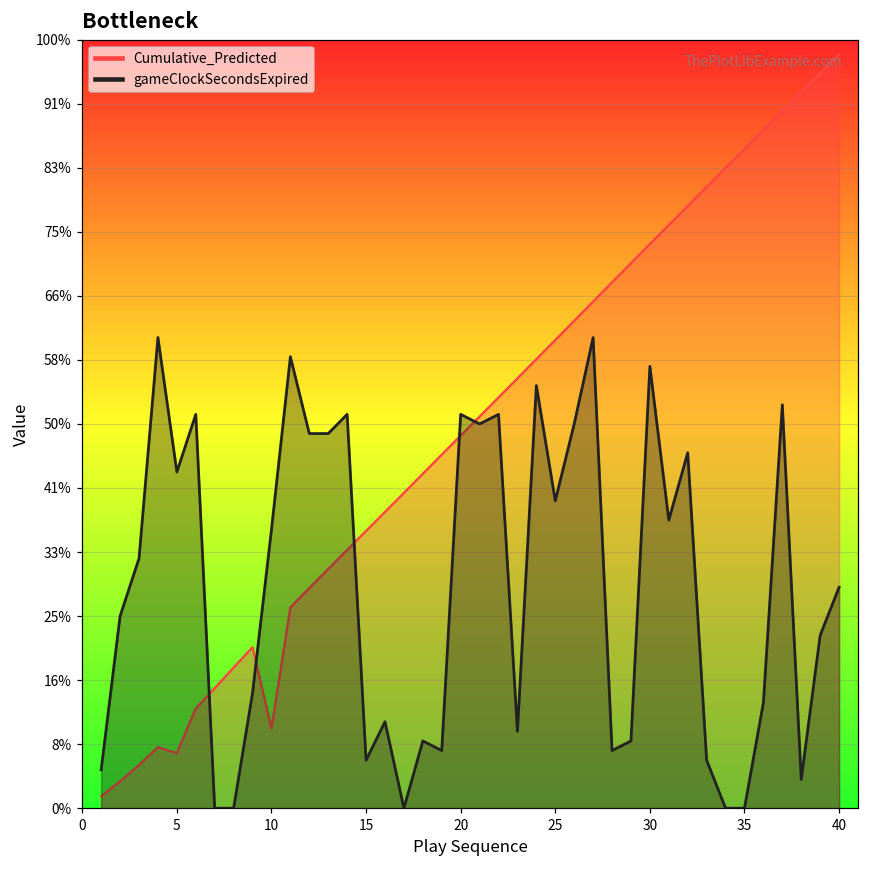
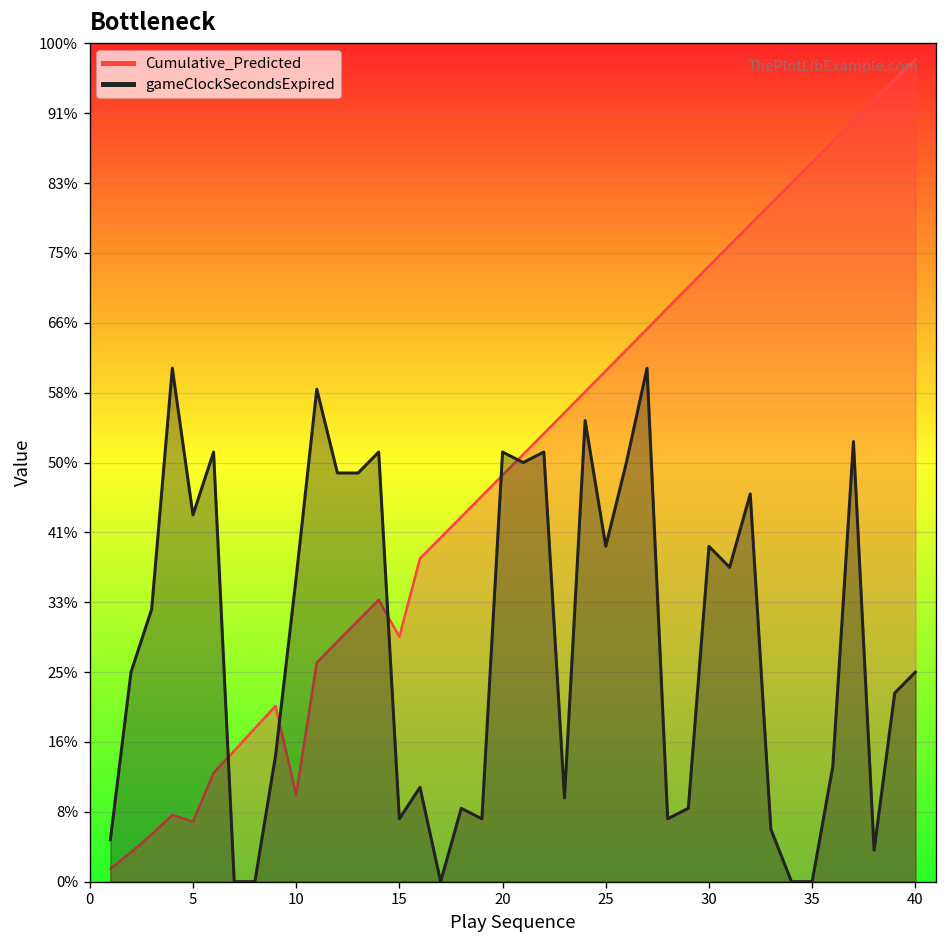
Cumulative_Predicted, 15: 36% -> 29%
gameClockSecondsExpired, 15: 6% -> 8%
gameClockSecondsExpired, 30: 58% -> 40%
gameClockSecondsExpired, 40: 29% -> 25%
